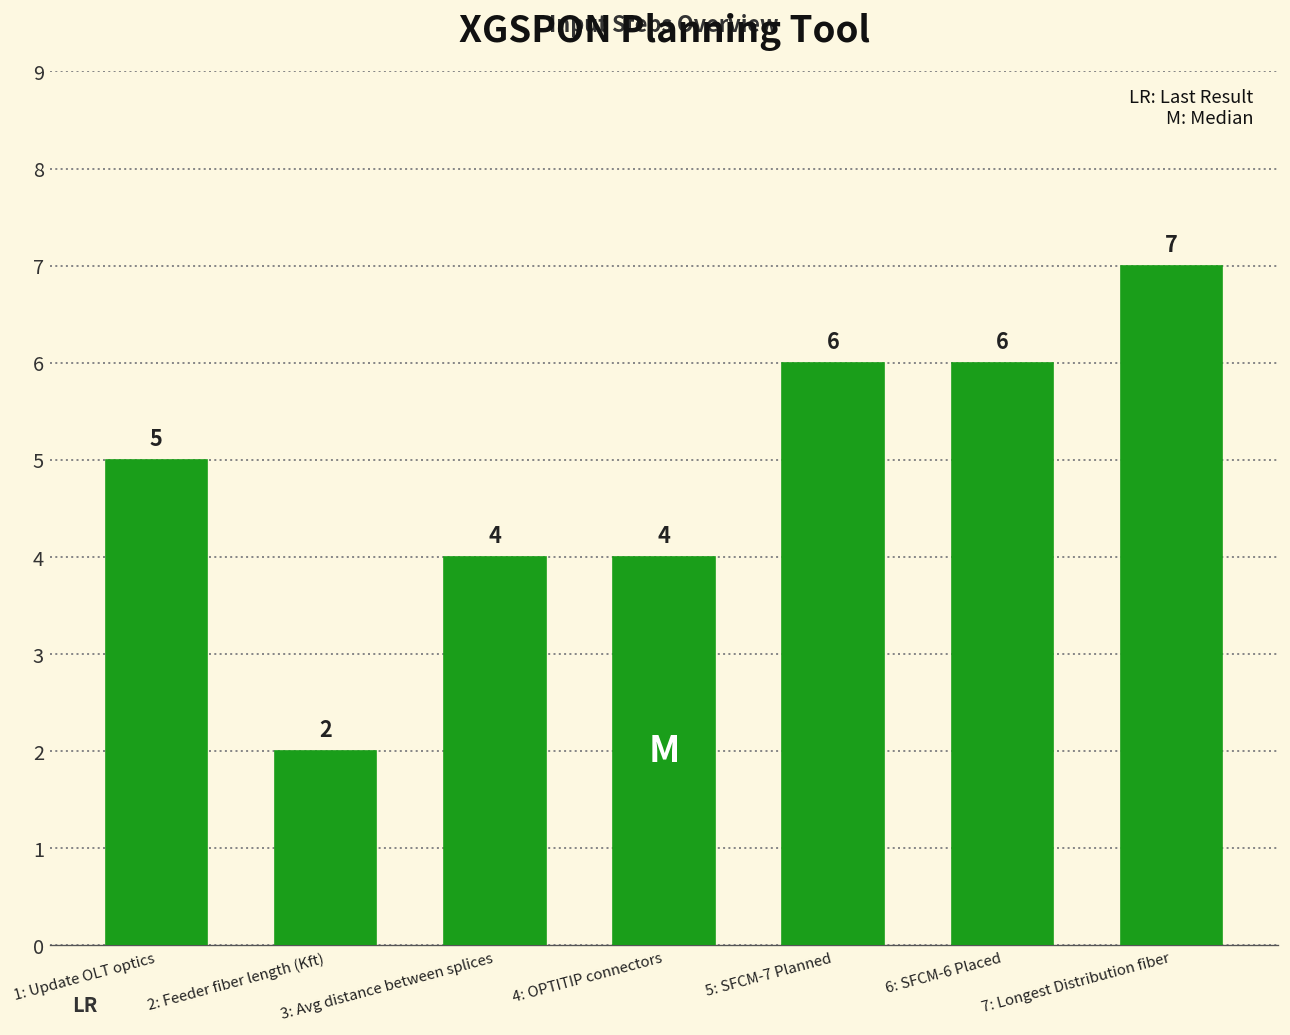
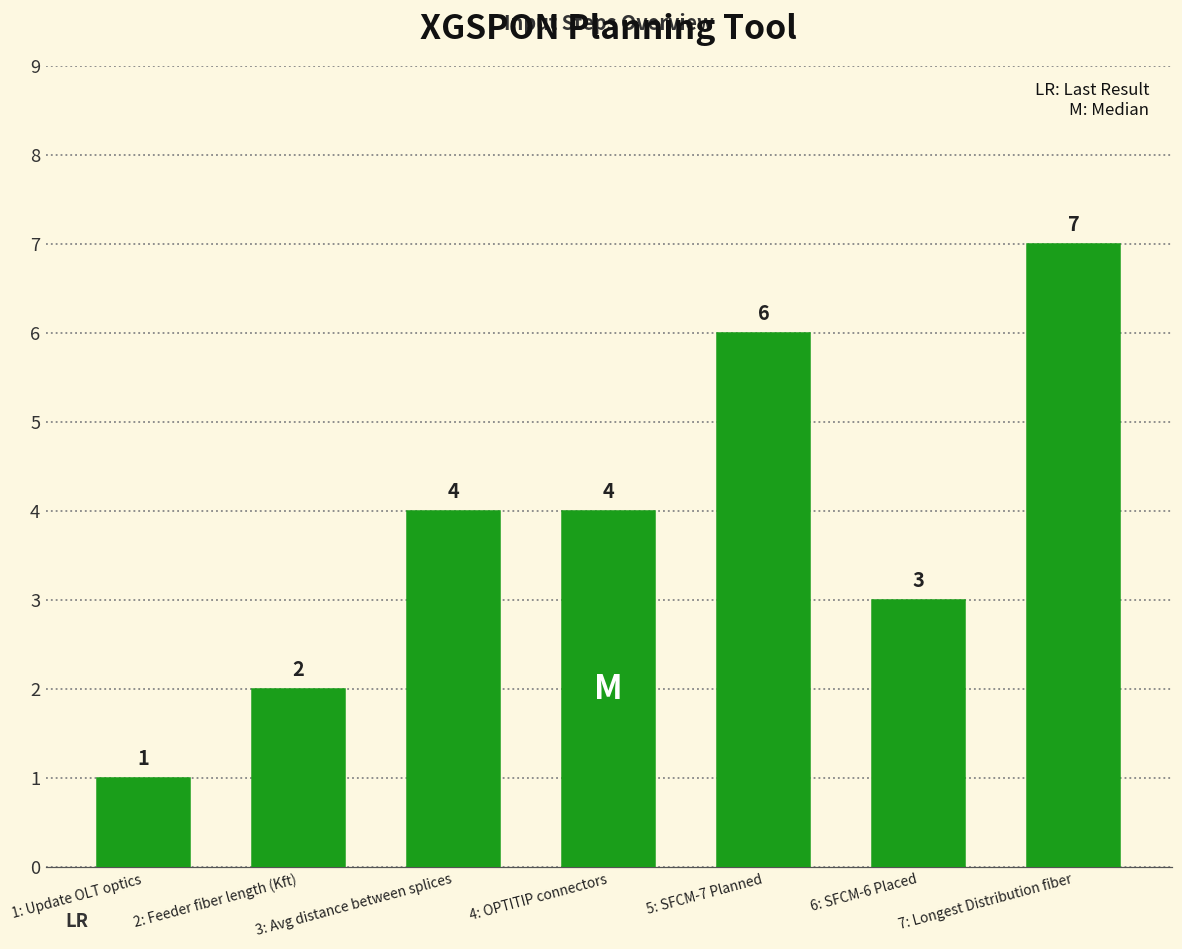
1: Update OLT optics: 5 -> 1
6: SFCM-6 Placed: 6 -> 3
